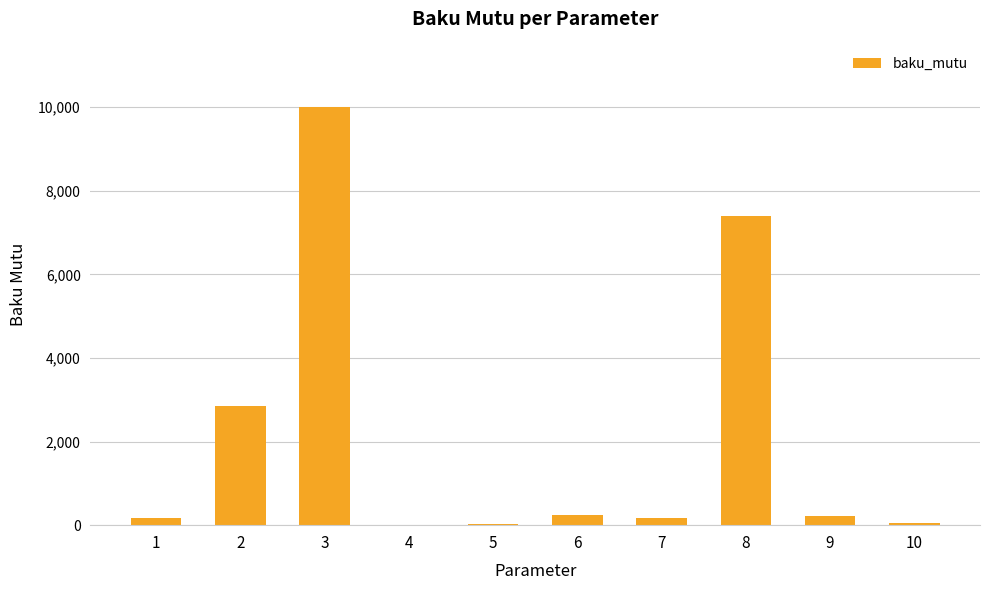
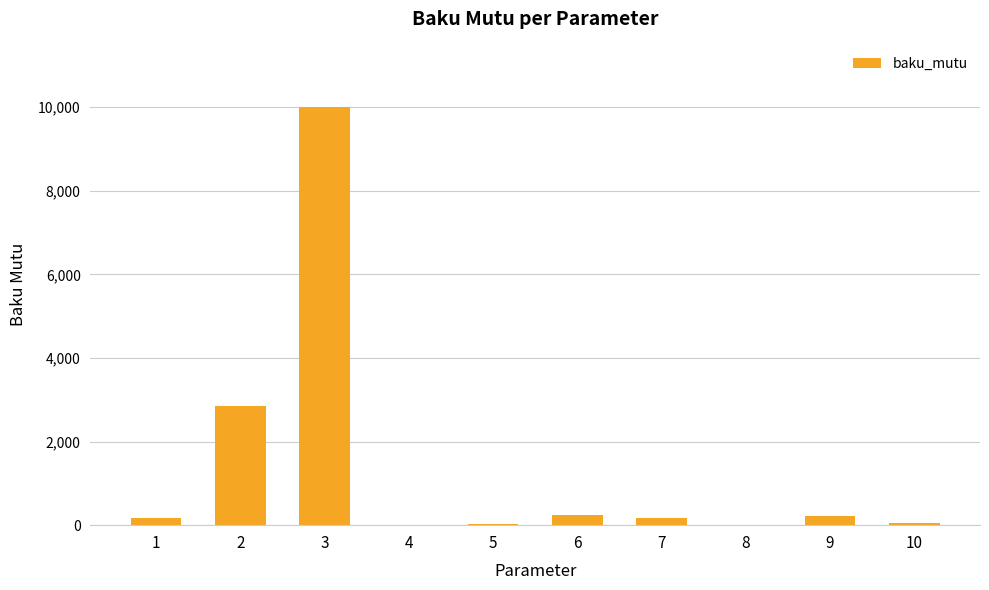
8: 7,400 -> 0
